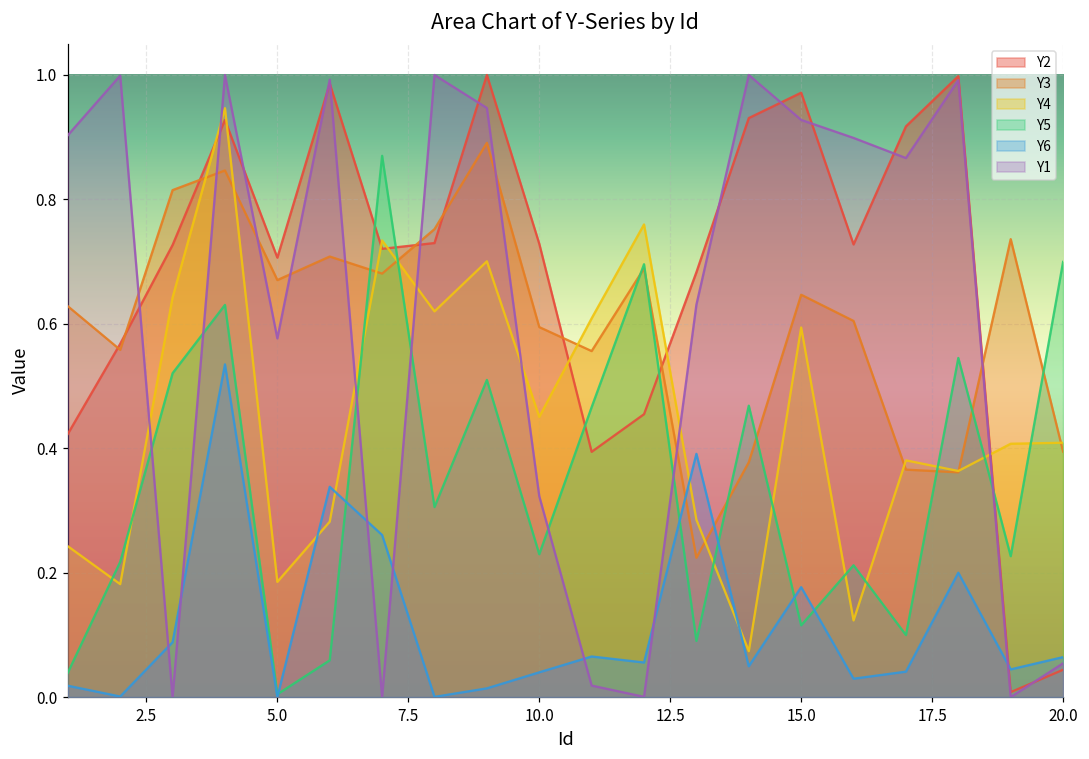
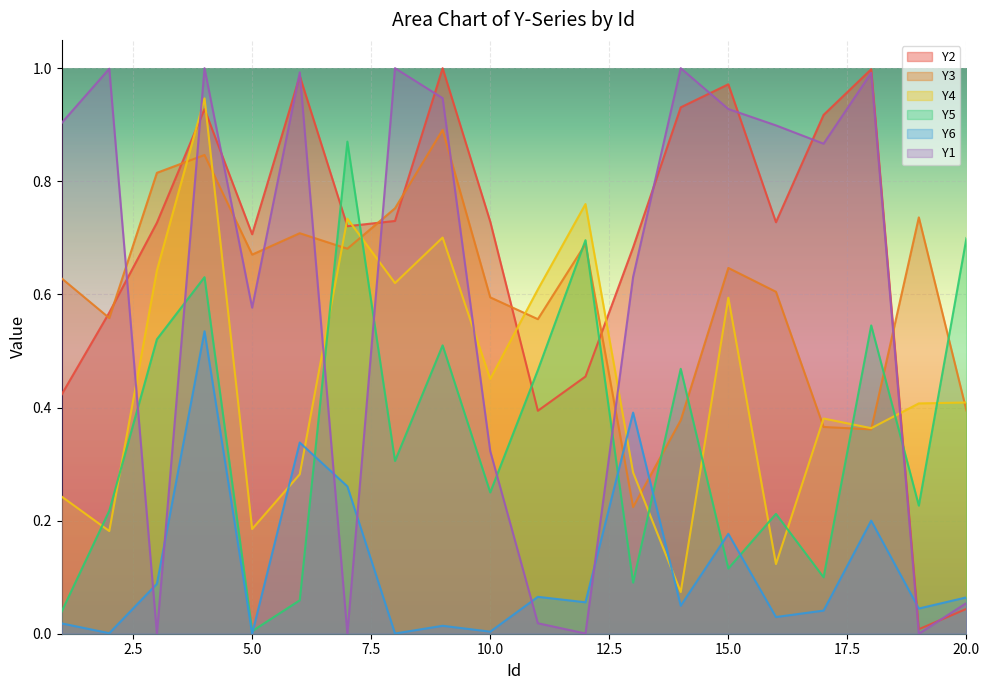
Y5, 10.0: 0.23 -> 0.25
Y6, 10.0: 0.04 -> 0.00
